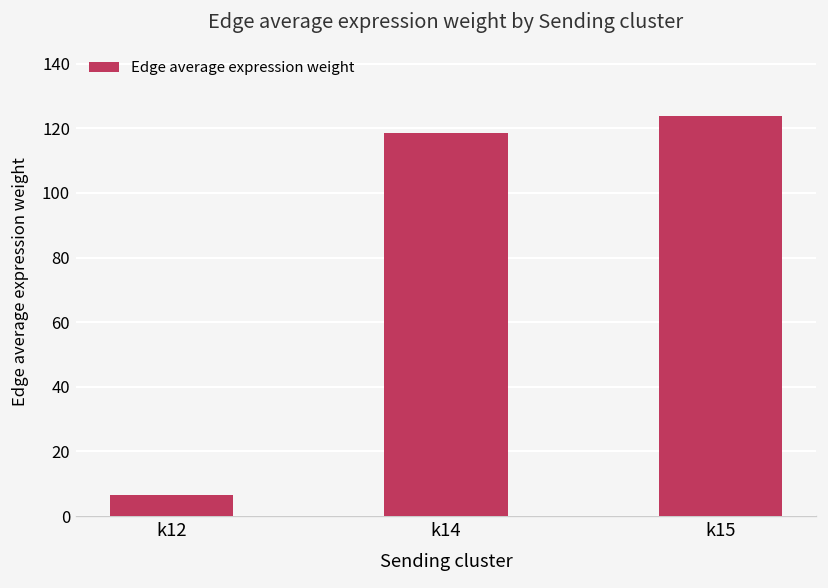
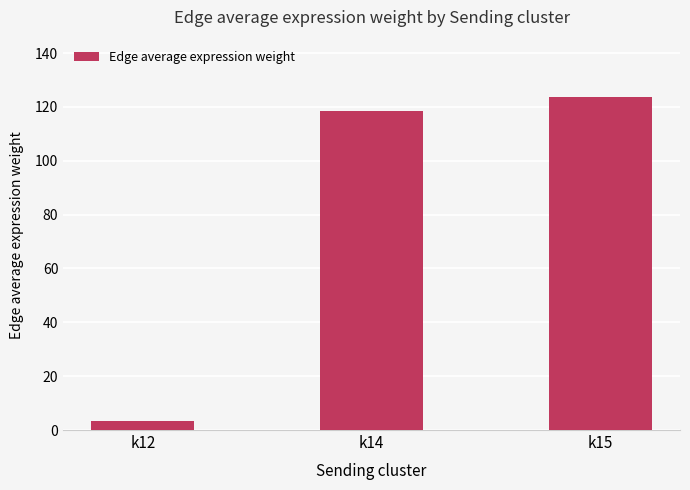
k12: 6 -> 3
